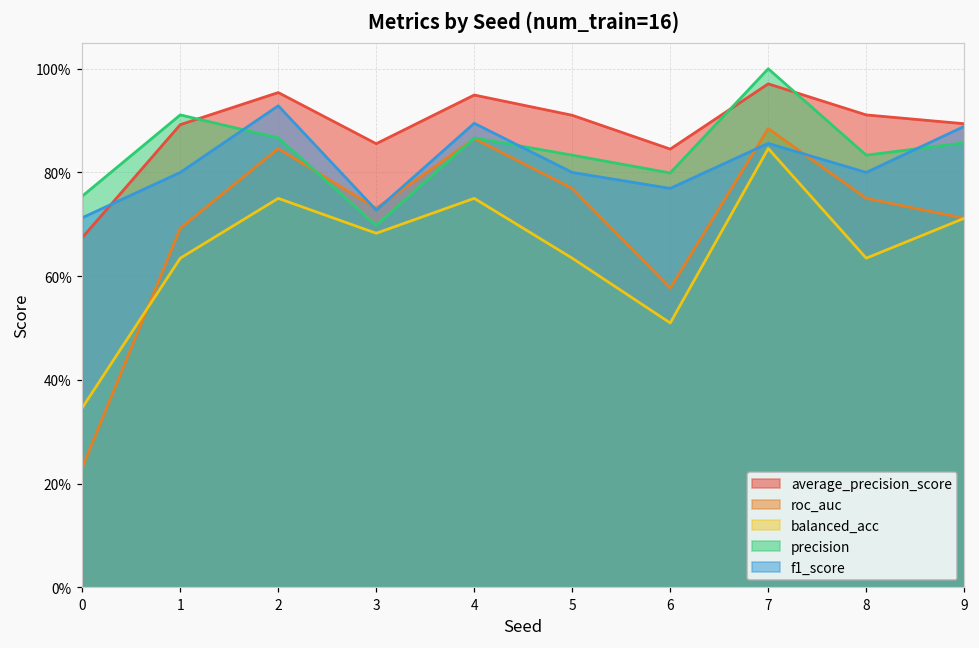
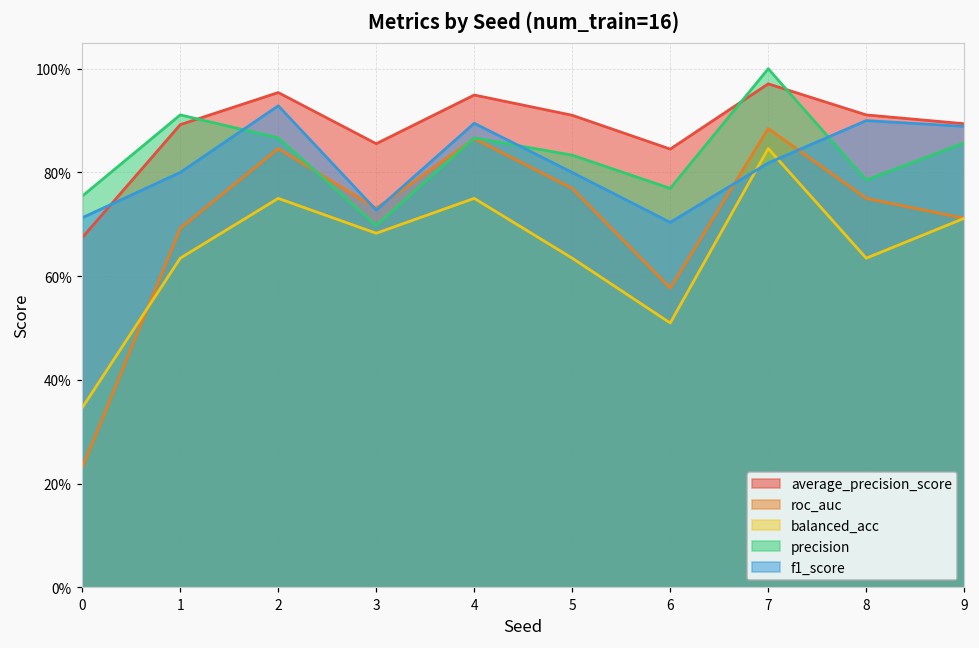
precision, 6: 80% -> 77%
f1_score, 6: 77% -> 70%
f1_score, 7: 86% -> 82%
precision, 8: 83% -> 79%
f1_score, 8: 80% -> 90%
